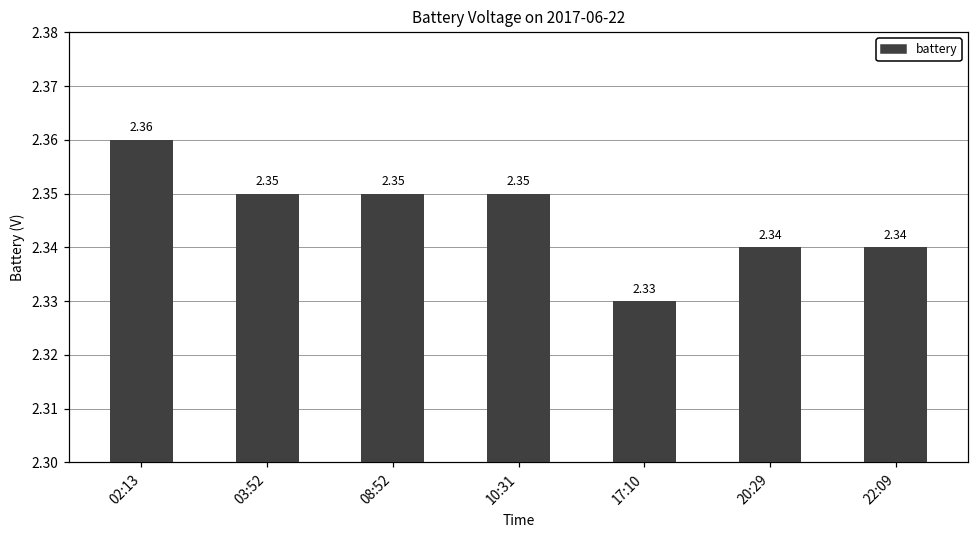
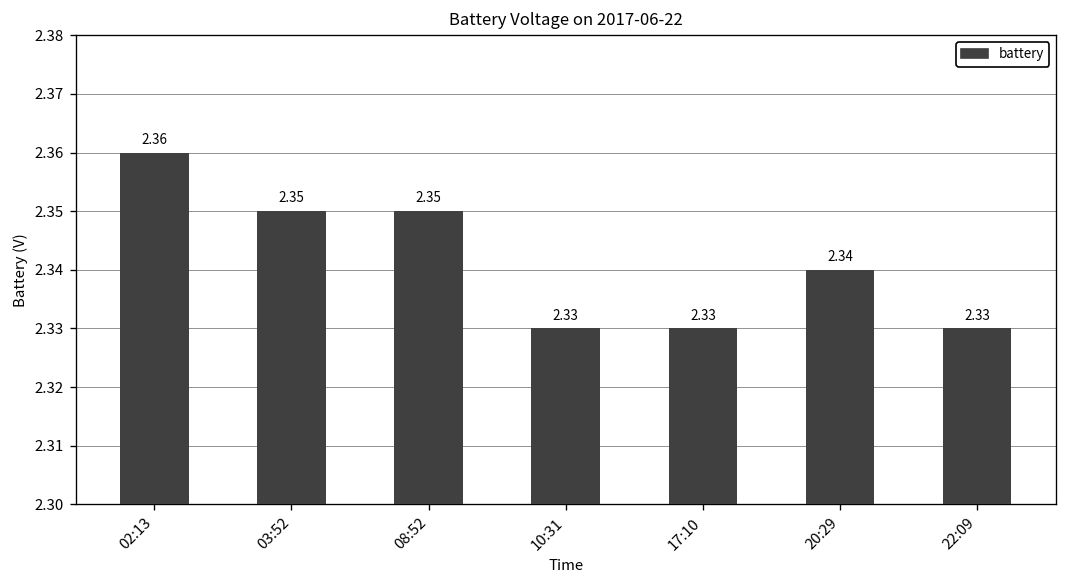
10:31: 2.35 -> 2.33
22:09: 2.34 -> 2.33
